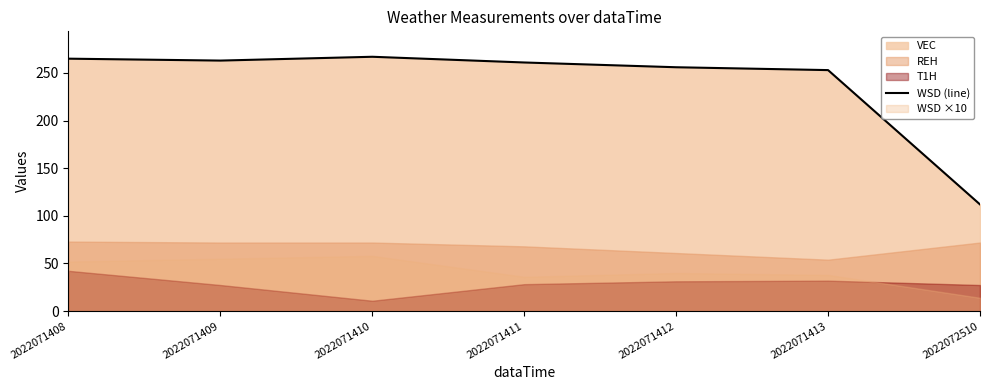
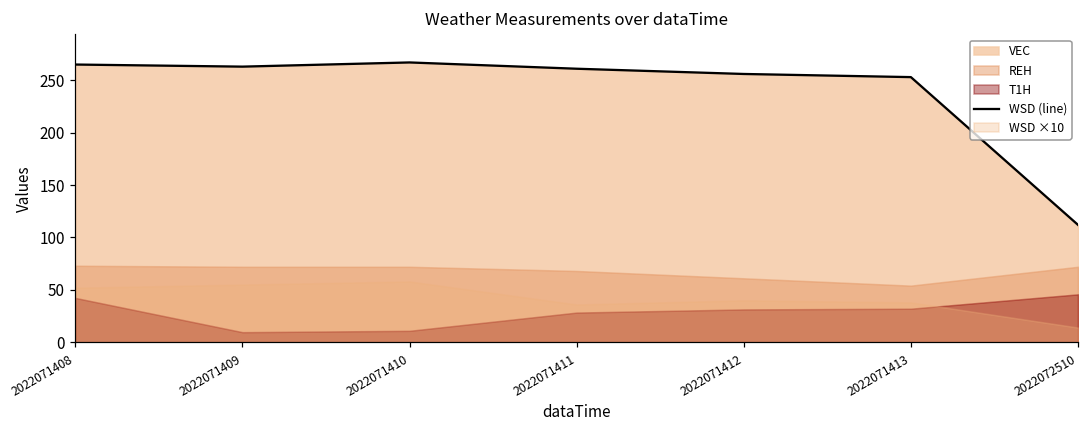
T1H, 2022071409: 30 -> 10
T1H, 2022072510: 30 -> 50
